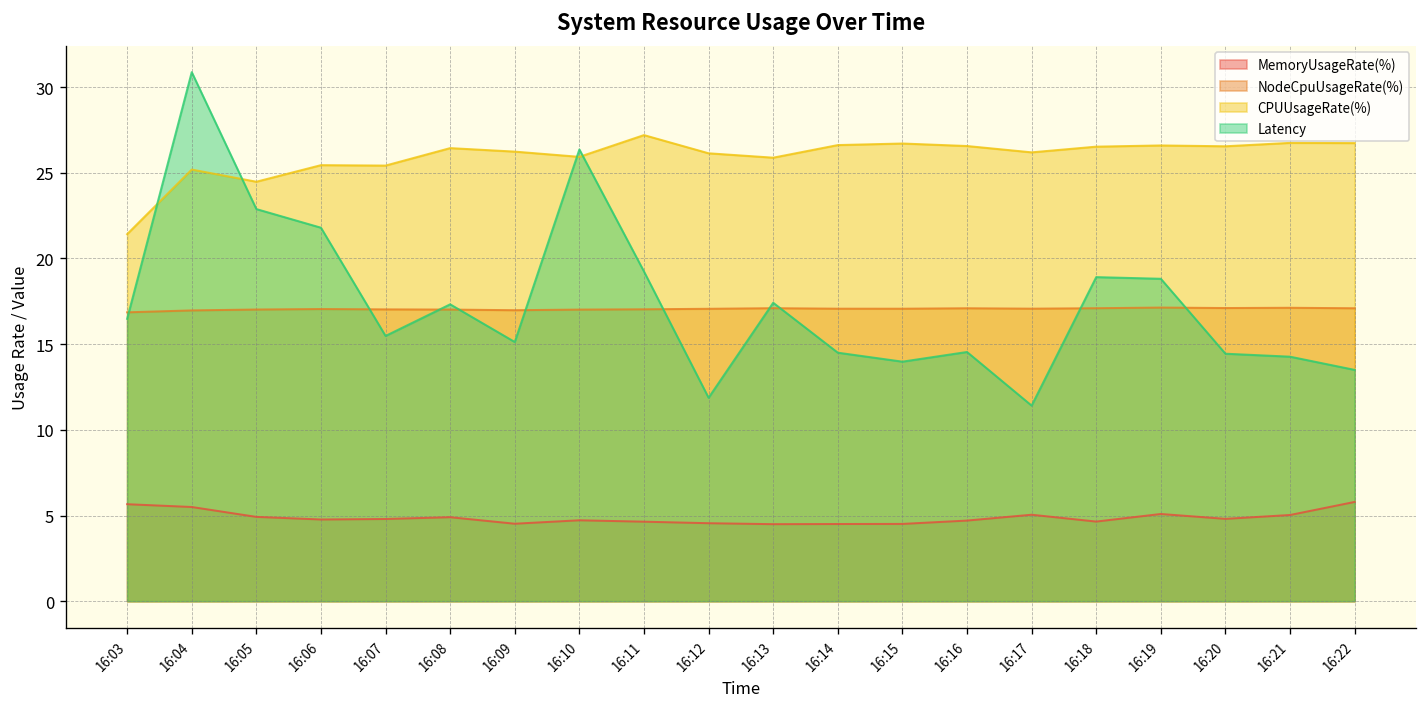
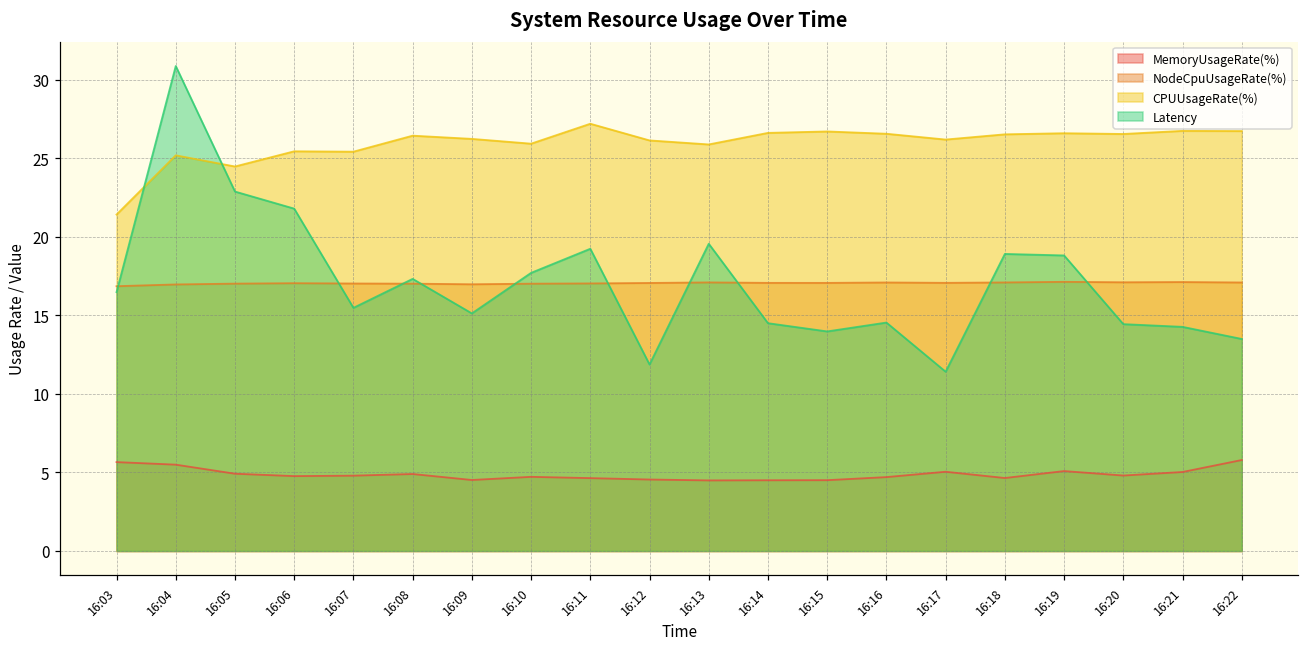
Latency, 16:10: 26.4 -> 17.7
Latency, 16:13: 17.4 -> 19.6
